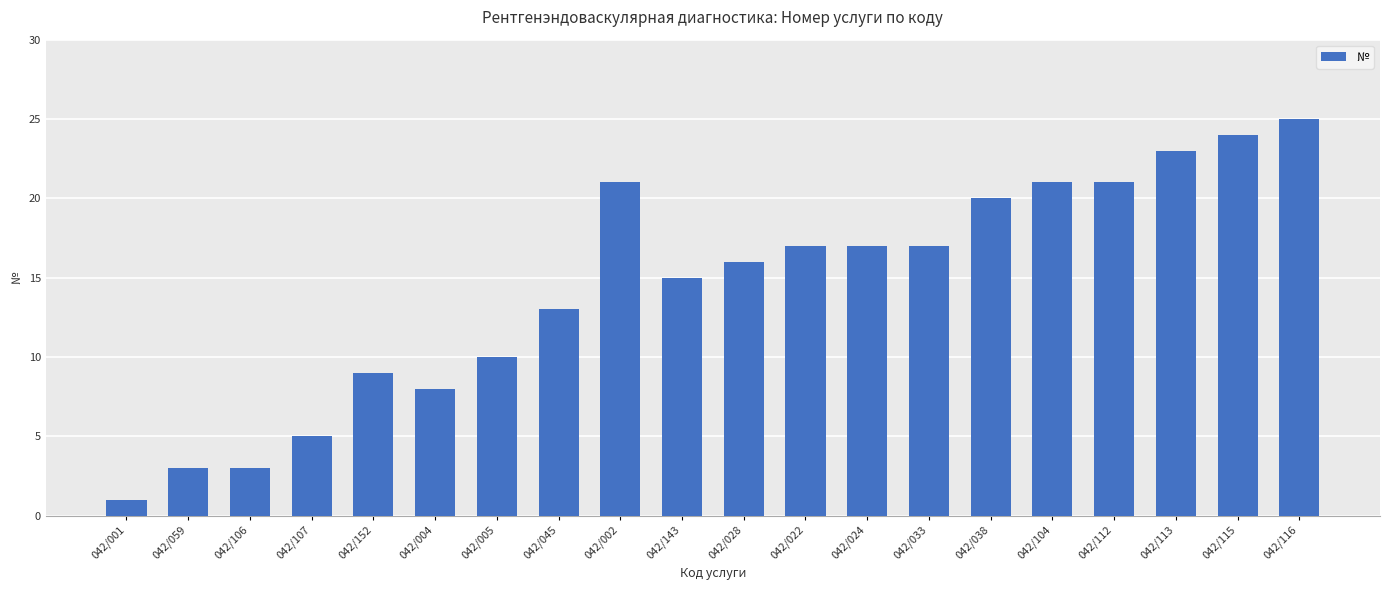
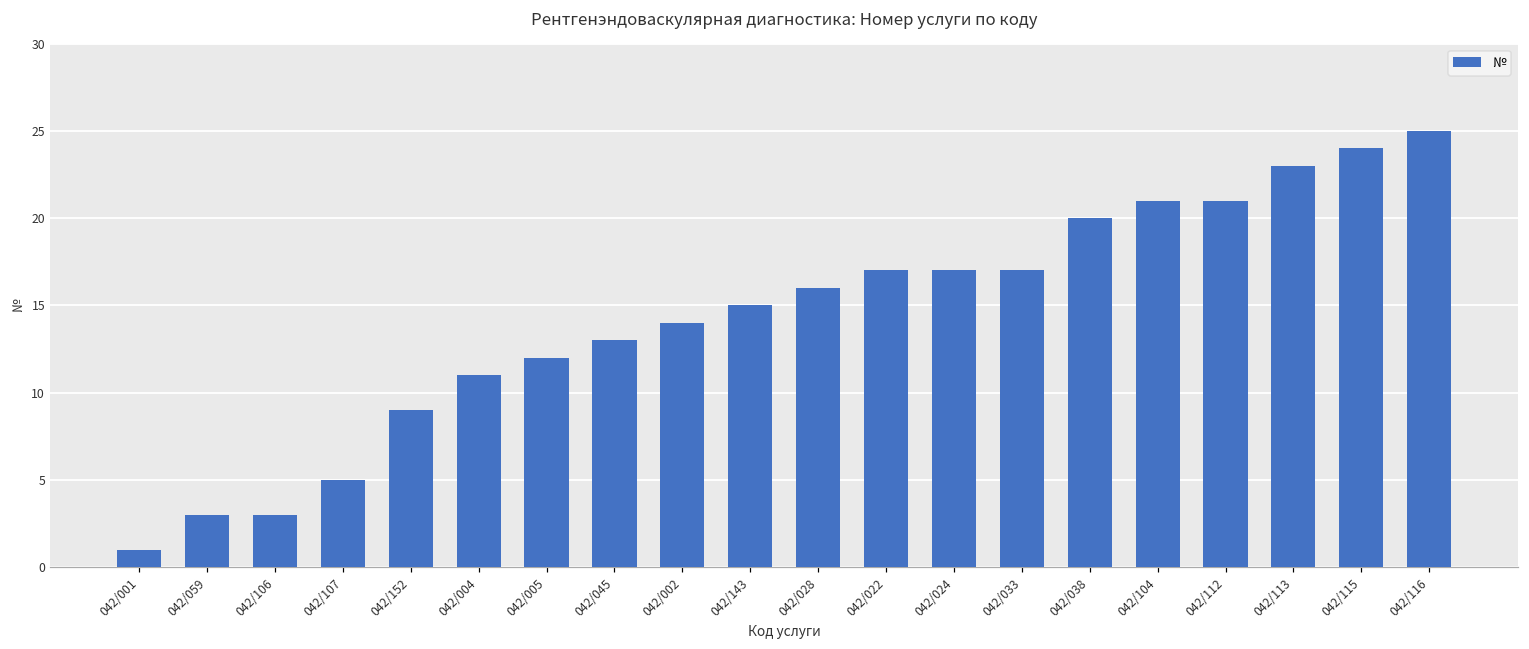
042/004: 8 -> 11
042/005: 10 -> 12
042/002: 21 -> 14
